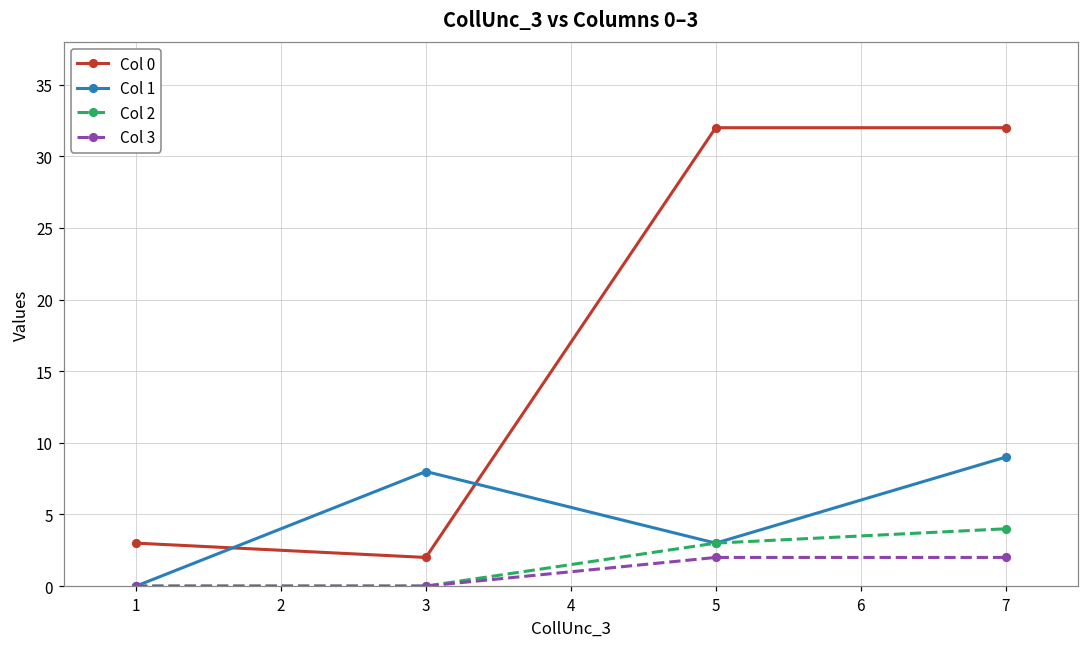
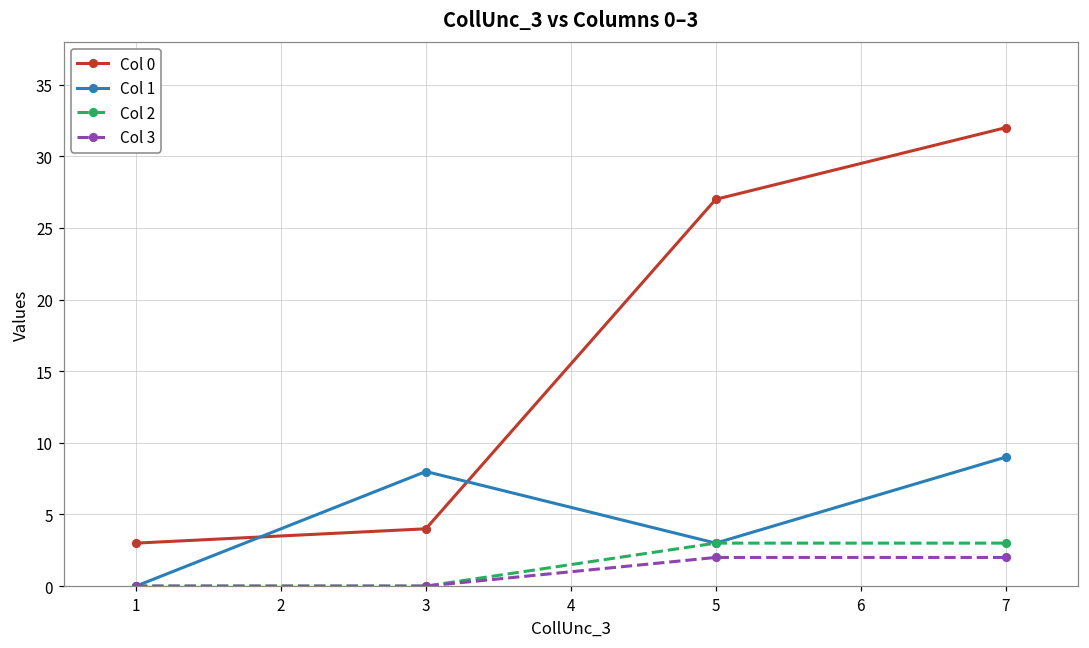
Col 0, 3: 2 -> 4
Col 0, 5: 32 -> 27
Col 2, 7: 4 -> 3
